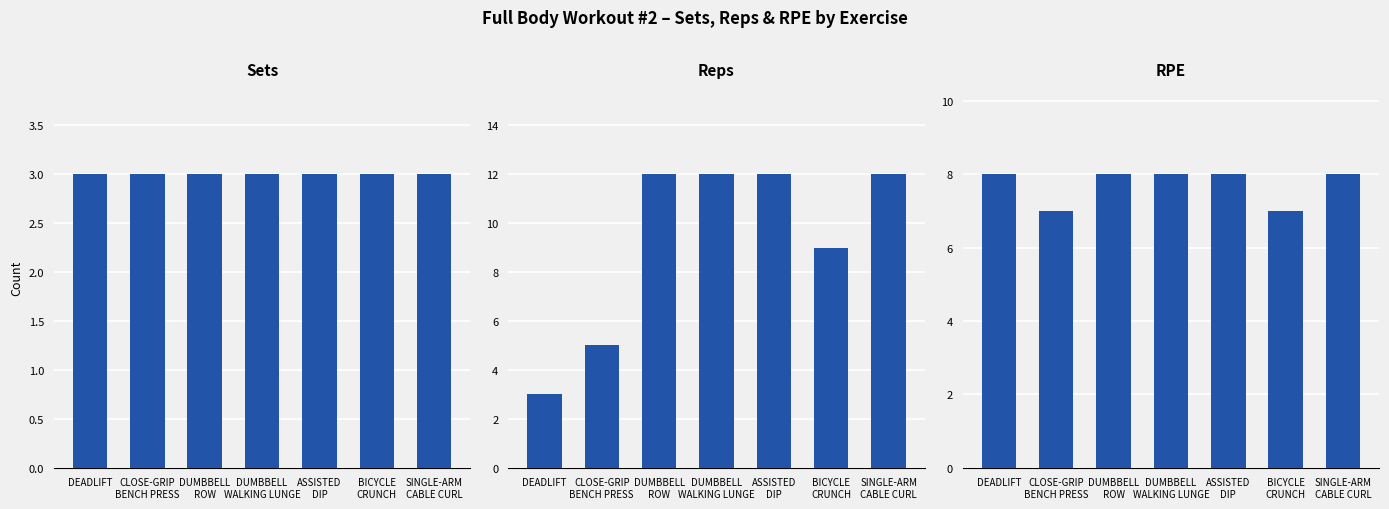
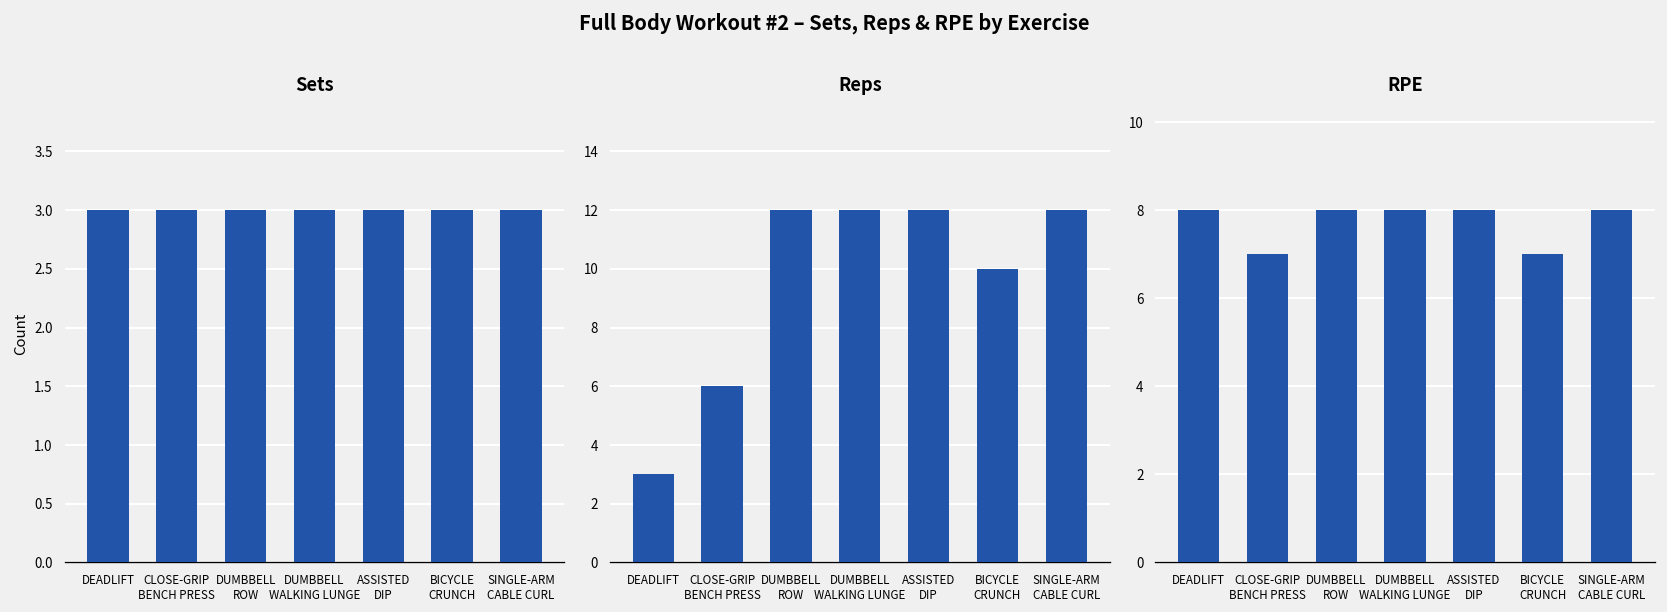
Reps, CLOSE-GRIP BENCH PRESS: 5 -> 6
Reps, BICYCLE CRUNCH: 9 -> 10
